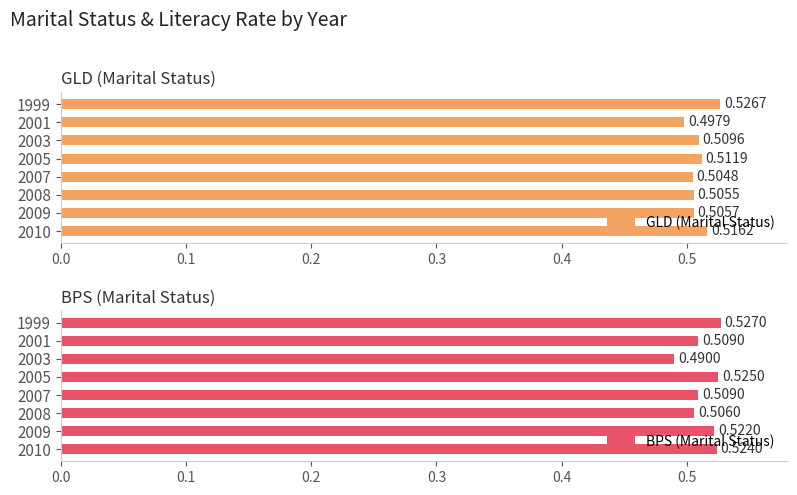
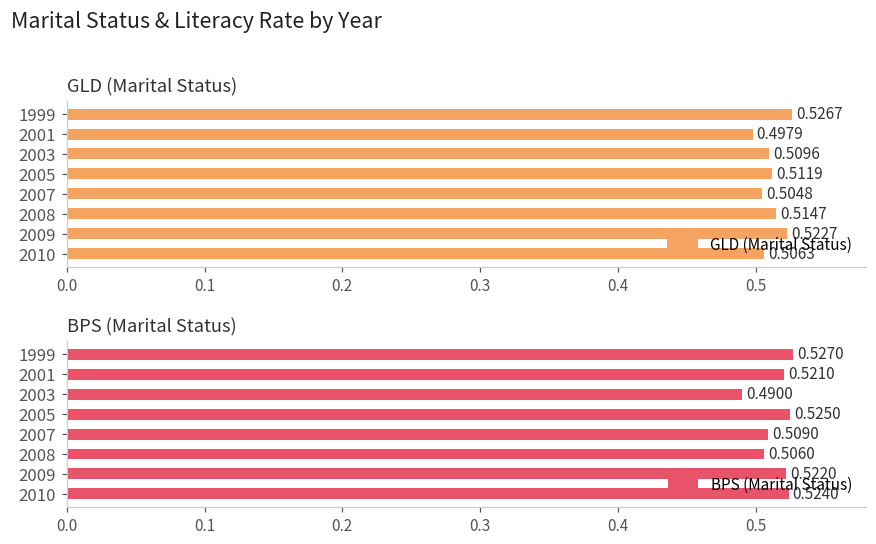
GLD (Marital Status), 2008: 0.5055 -> 0.5147
GLD (Marital Status), 2009: 0.5057 -> 0.5227
GLD (Marital Status), 2010: 0.5162 -> 0.5063
BPS (Marital Status), 2001: 0.5090 -> 0.5210
